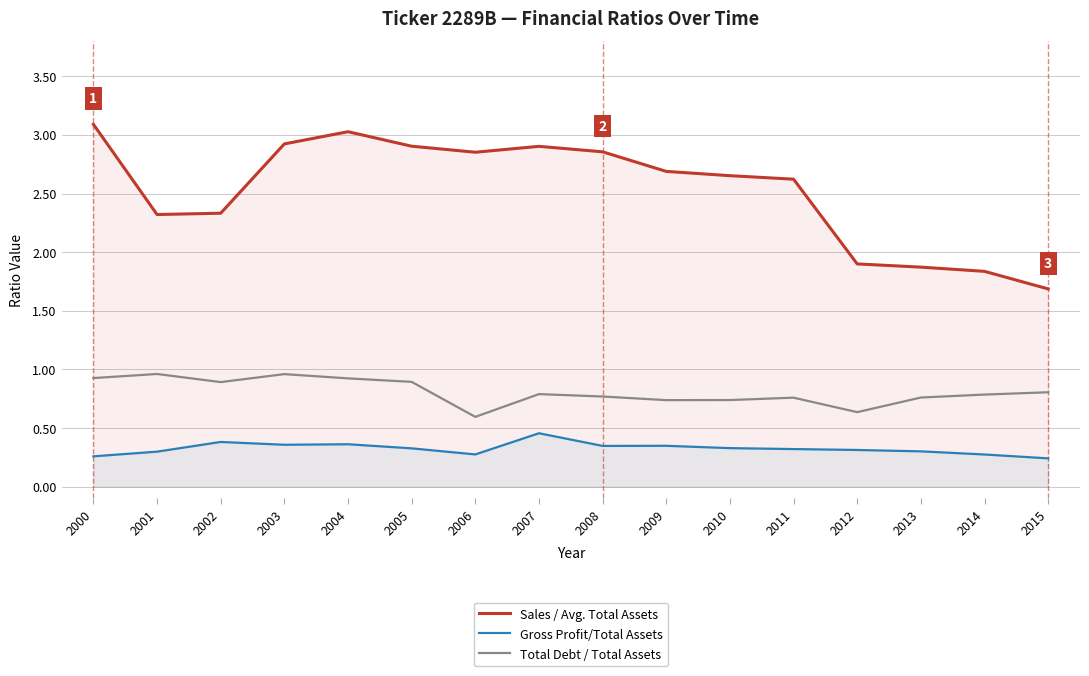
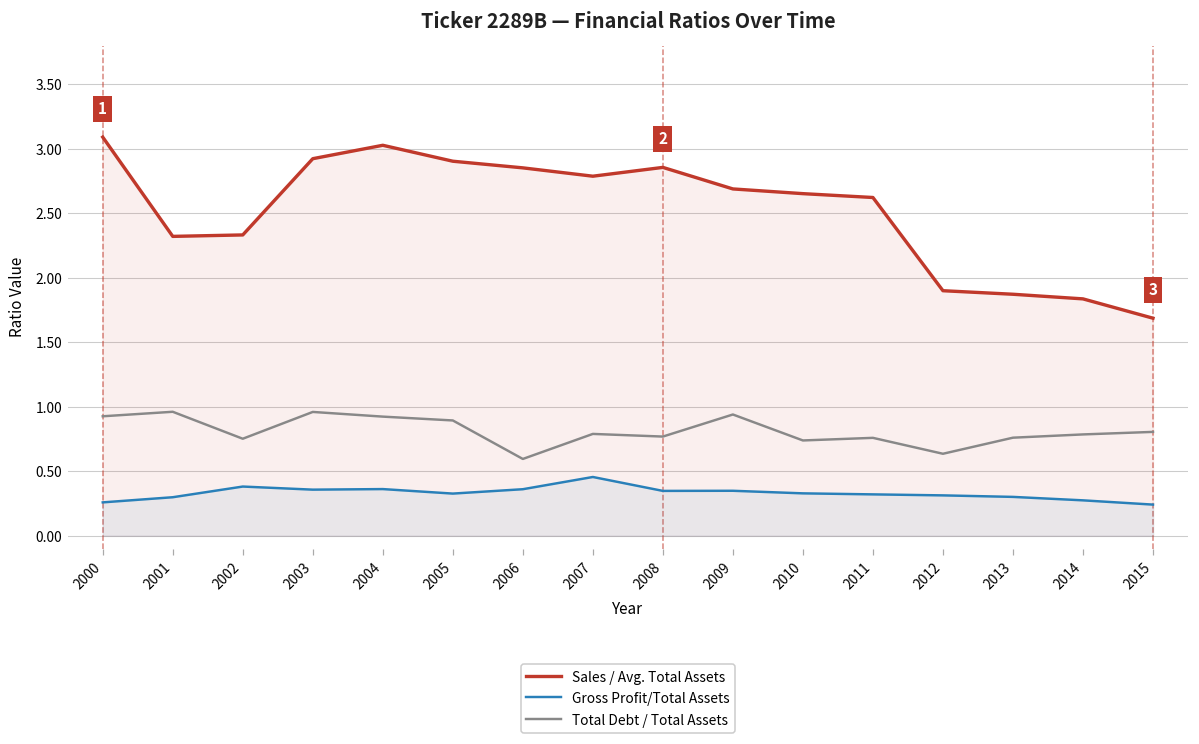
Total Debt / Total Assets, 2002: 0.89 -> 0.75
Gross Profit/Total Assets, 2006: 0.28 -> 0.36
Sales / Avg. Total Assets, 2007: 2.90 -> 2.79
Total Debt / Total Assets, 2009: 0.74 -> 0.94
